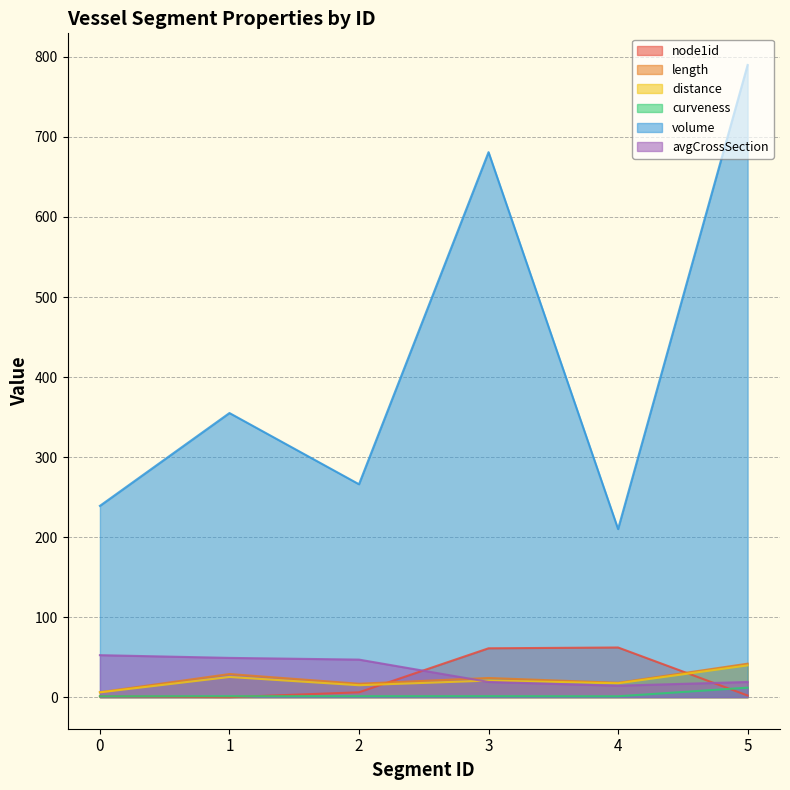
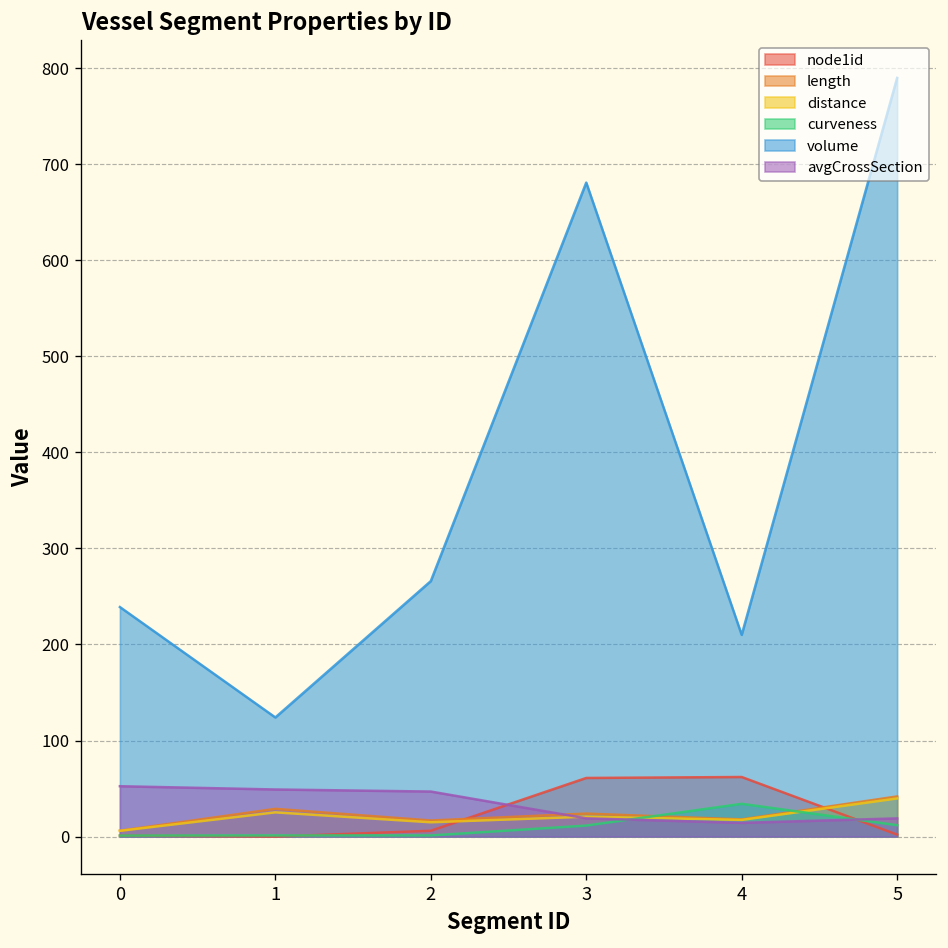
volume, 1: 360 -> 120
curveness, 3: 0 -> 10
curveness, 4: 0 -> 30
